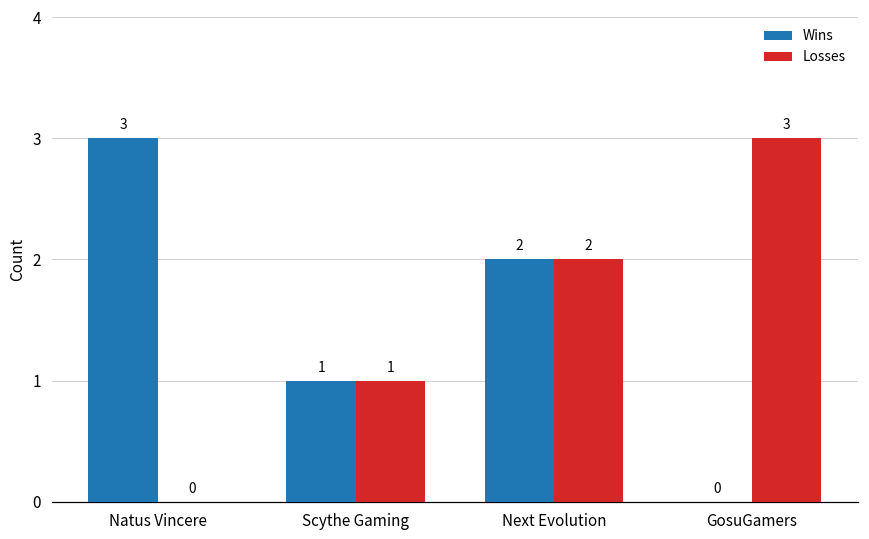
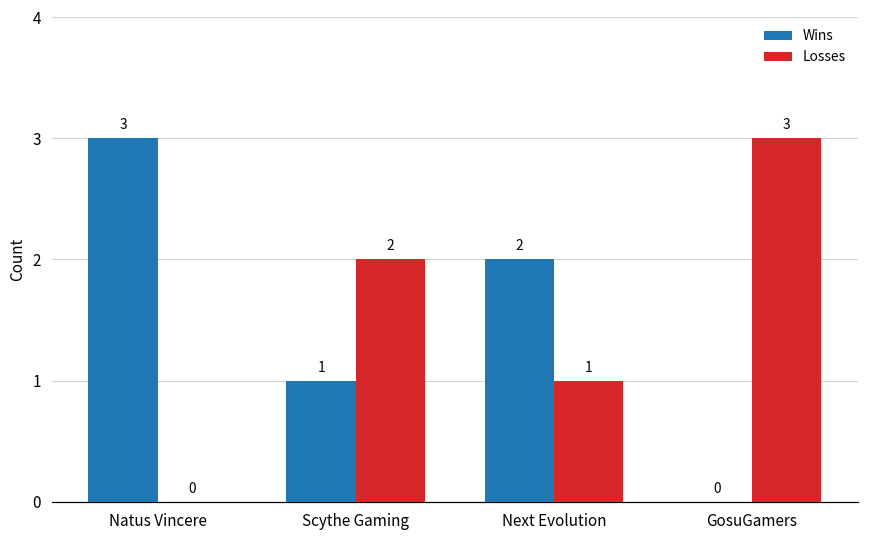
Losses, Scythe Gaming: 1 -> 2
Losses, Next Evolution: 2 -> 1
